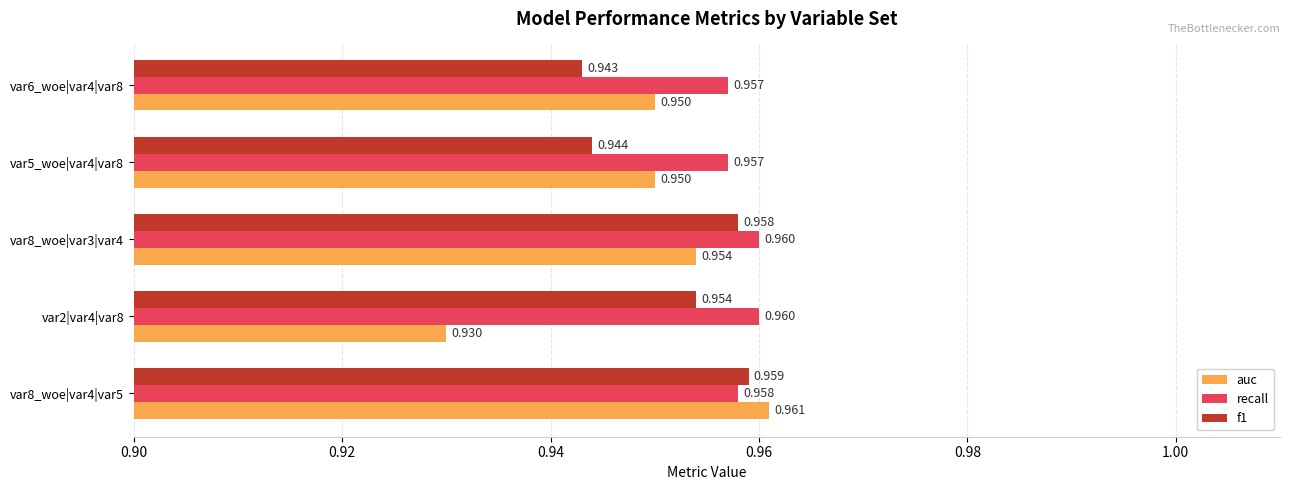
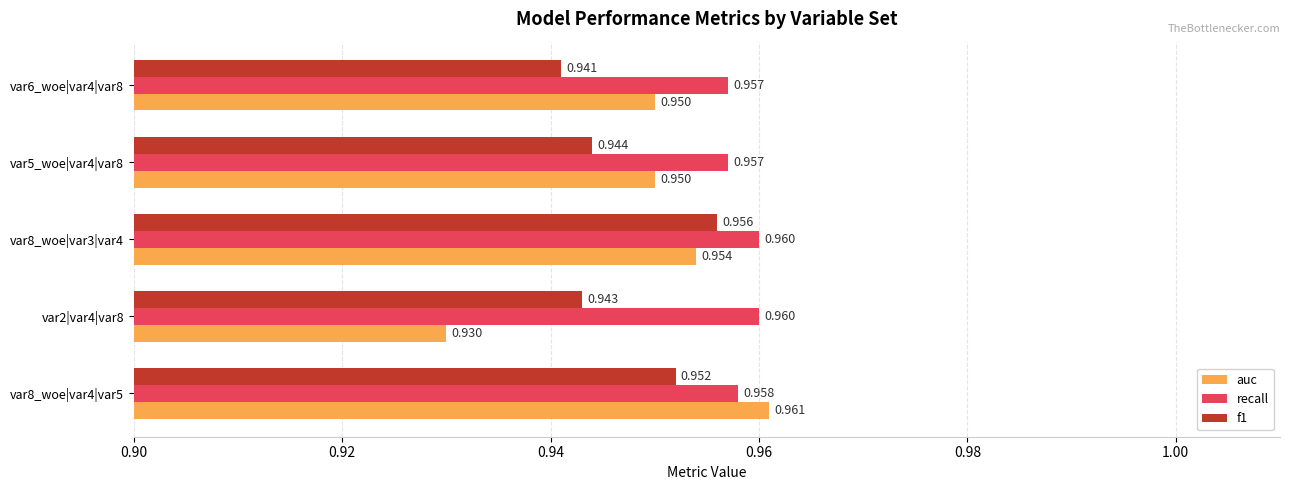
f1, var6_woe|var4|var8: 0.943 -> 0.941
f1, var8_woe|var3|var4: 0.958 -> 0.956
f1, var2|var4|var8: 0.954 -> 0.943
f1, var8_woe|var4|var5: 0.959 -> 0.952
